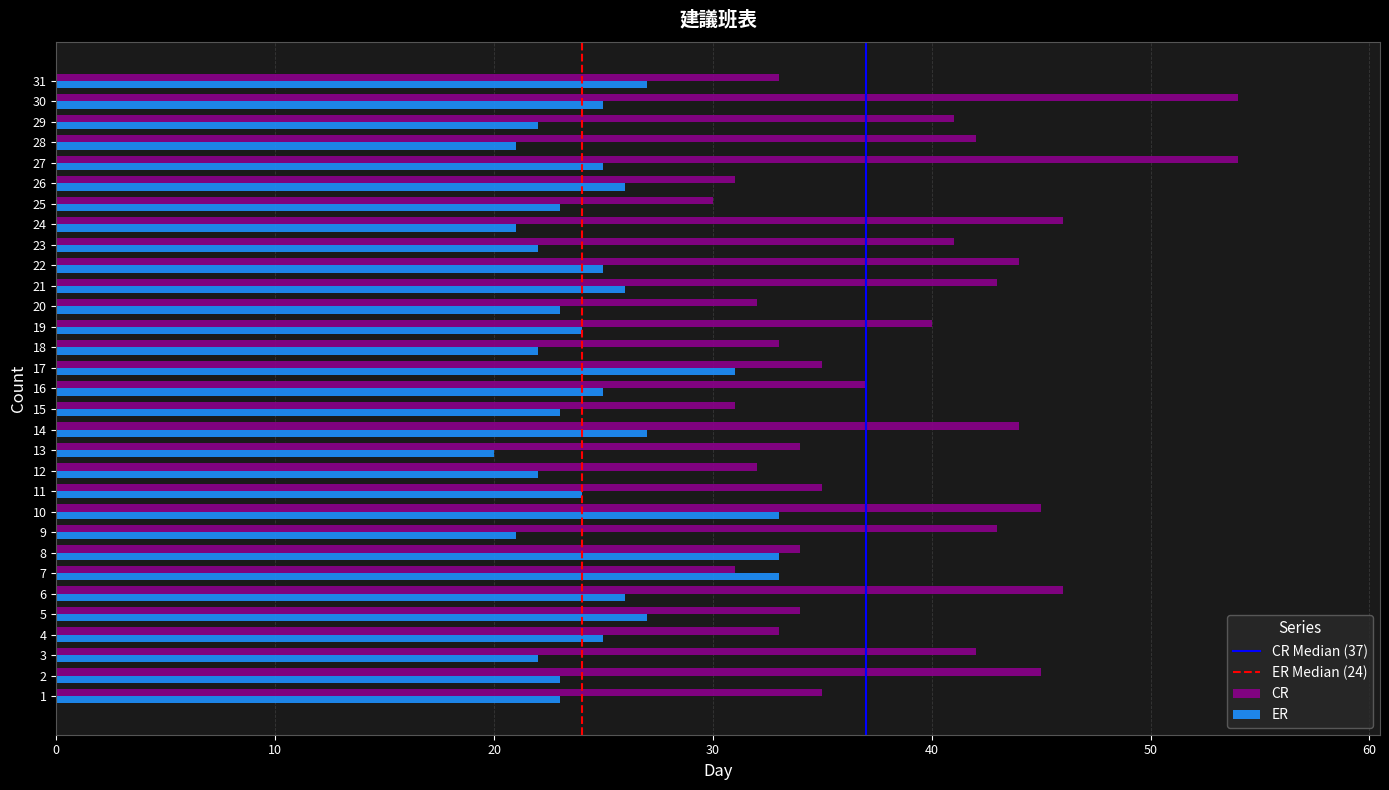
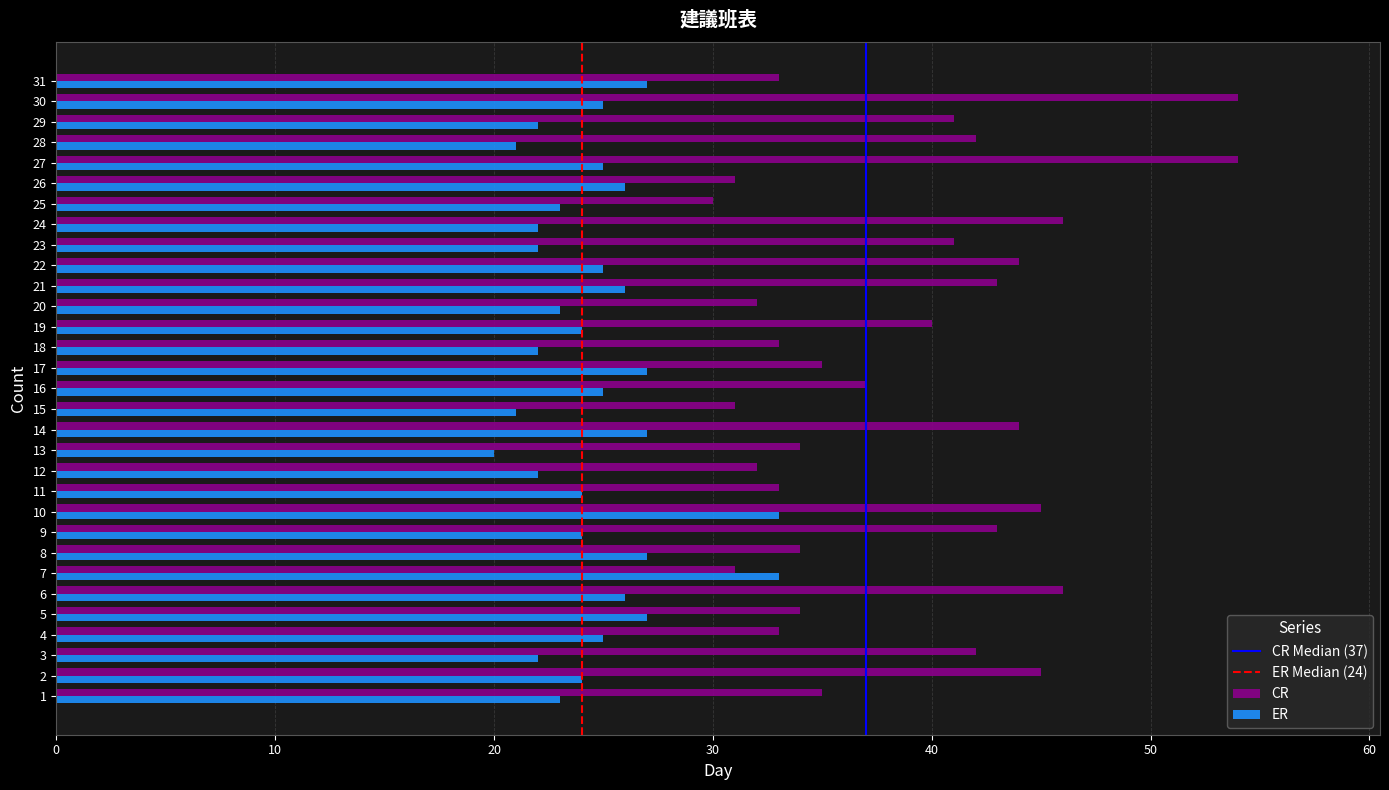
ER, 24: 21 -> 22
ER, 17: 31 -> 27
ER, 15: 23 -> 21
CR, 11: 35 -> 33
ER, 9: 21 -> 24
ER, 8: 33 -> 27
ER, 2: 23 -> 24
